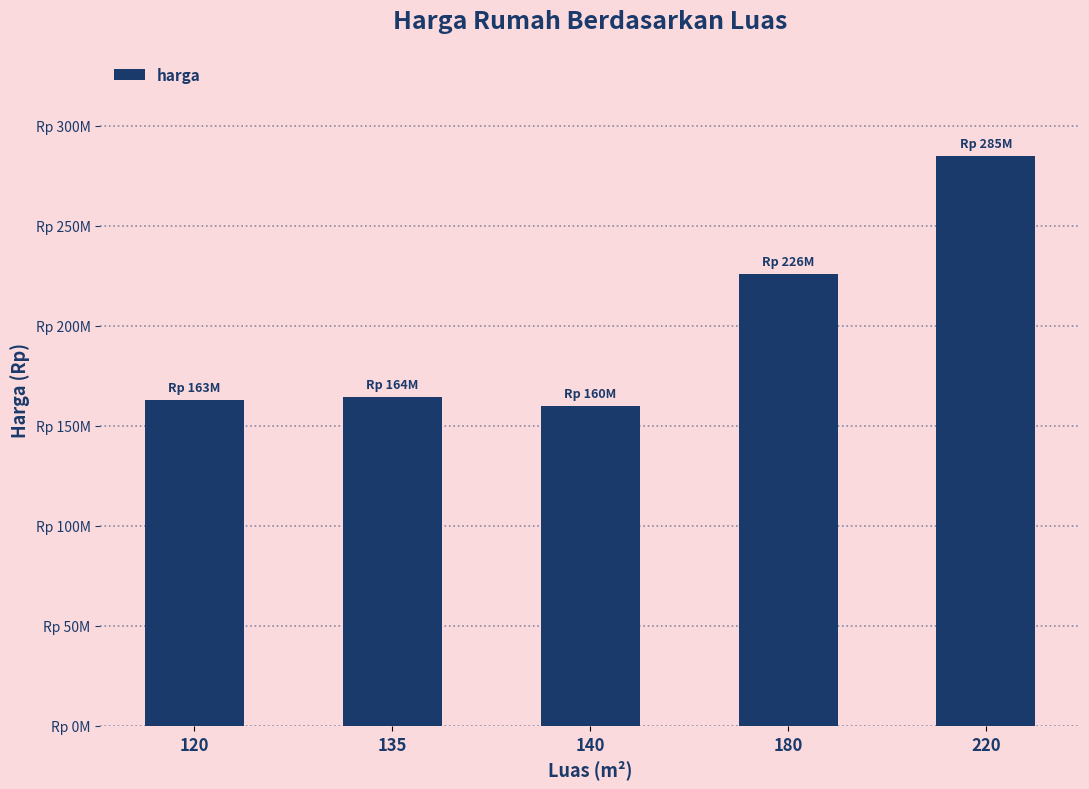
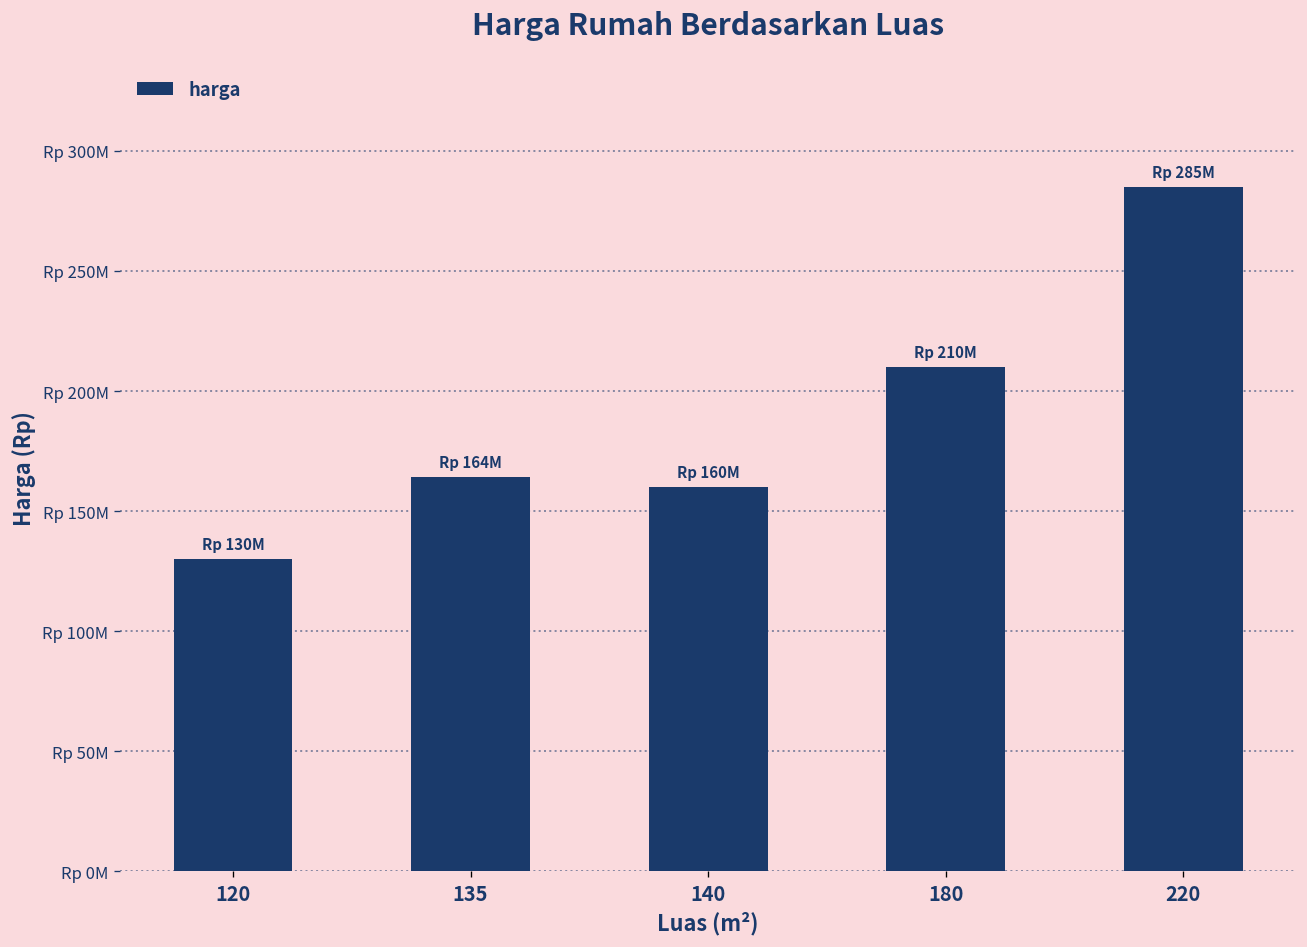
120: 163M -> 130M
180: 226M -> 210M
